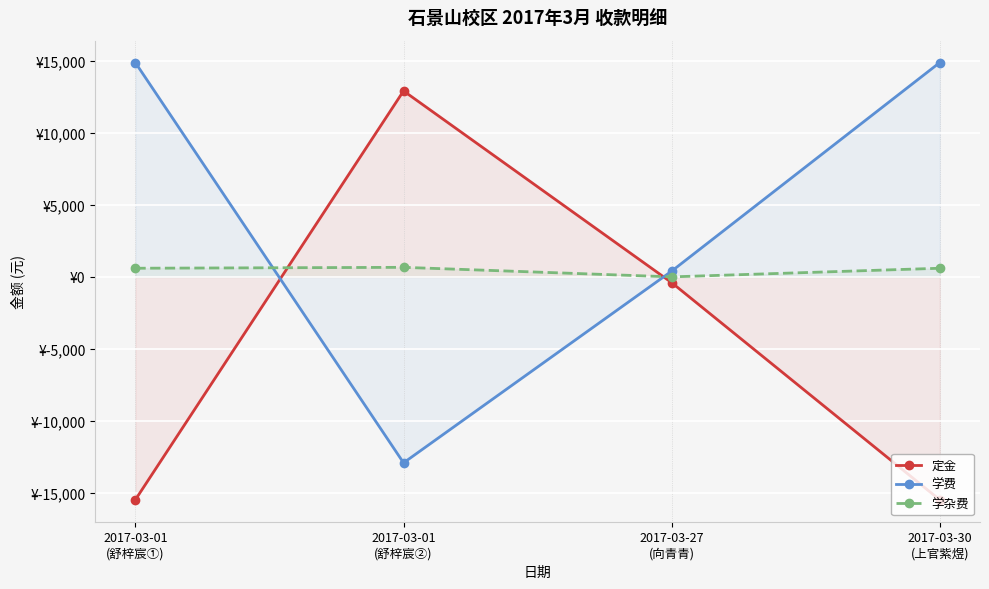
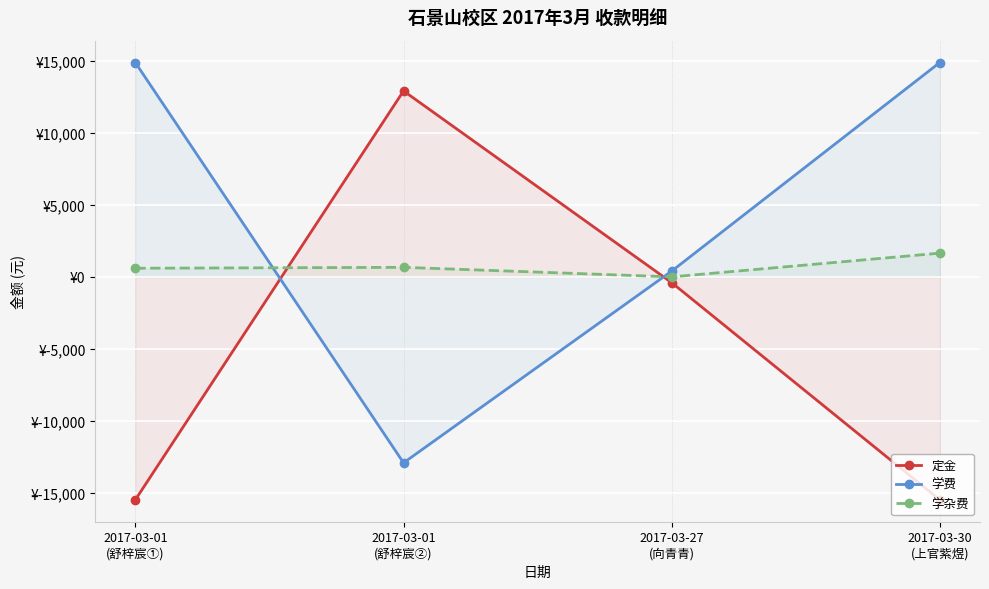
学杂费, 2017-03-30 (上官紫煜): ¥600 -> ¥1,600
